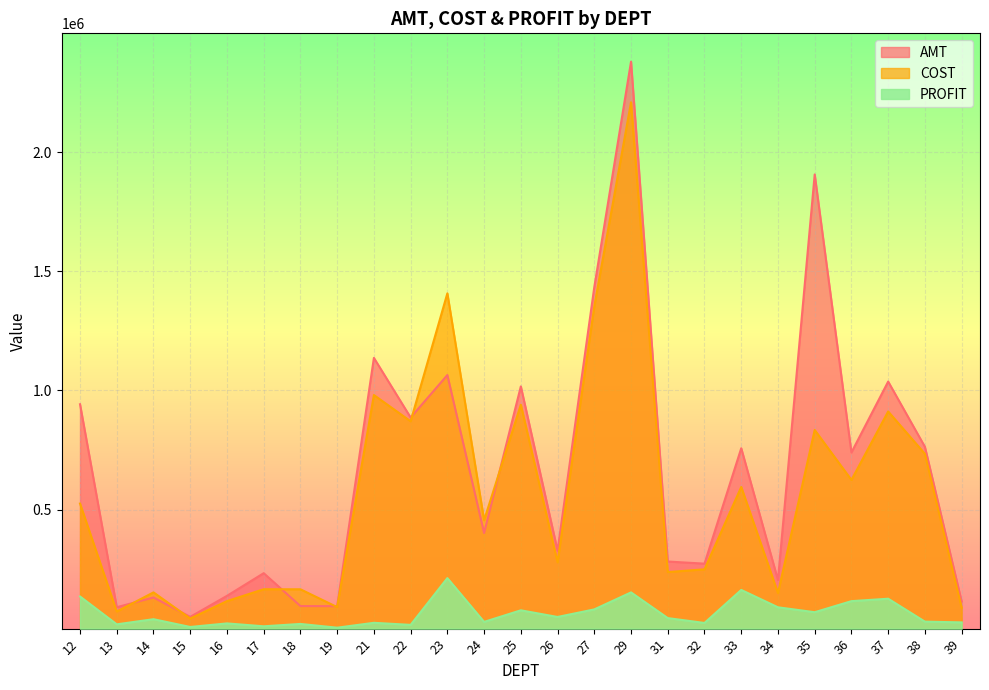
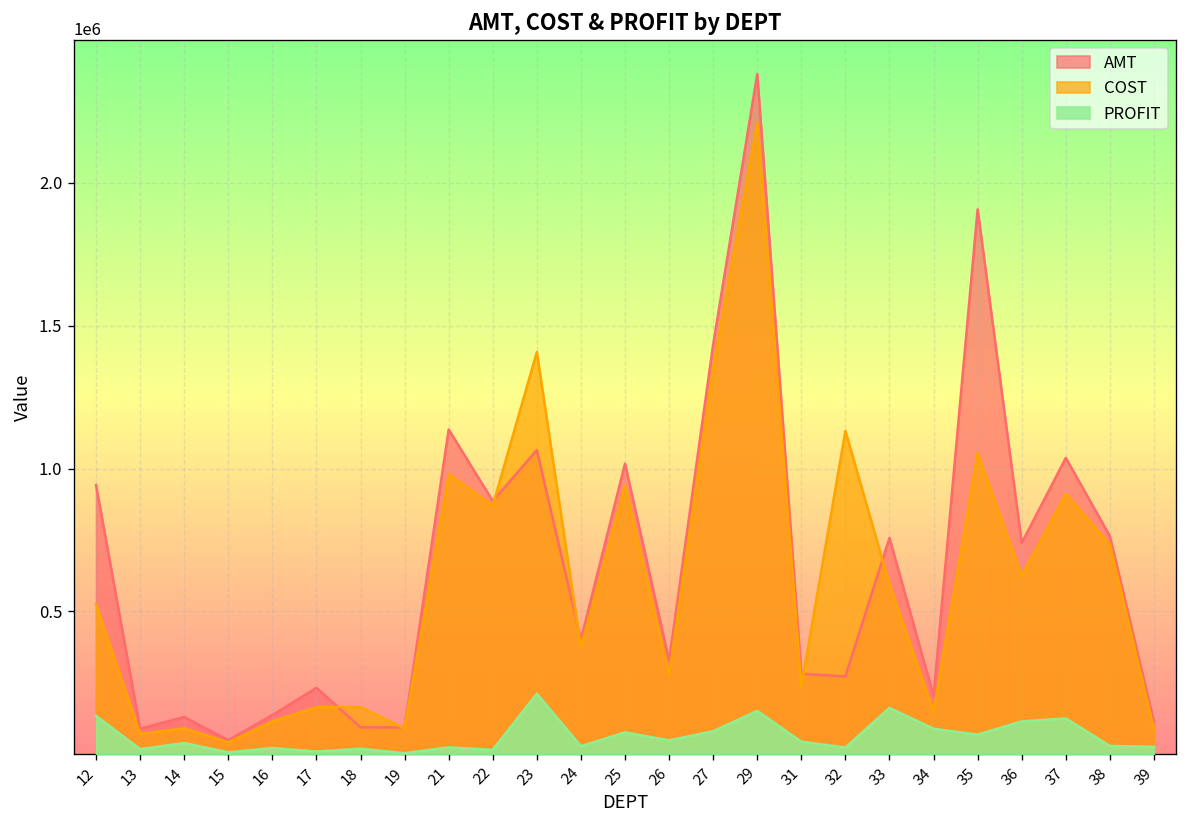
COST, 14: 150000 -> 90000
COST, 24: 460000 -> 370000
COST, 32: 250000 -> 1130000
COST, 35: 830000 -> 1060000
